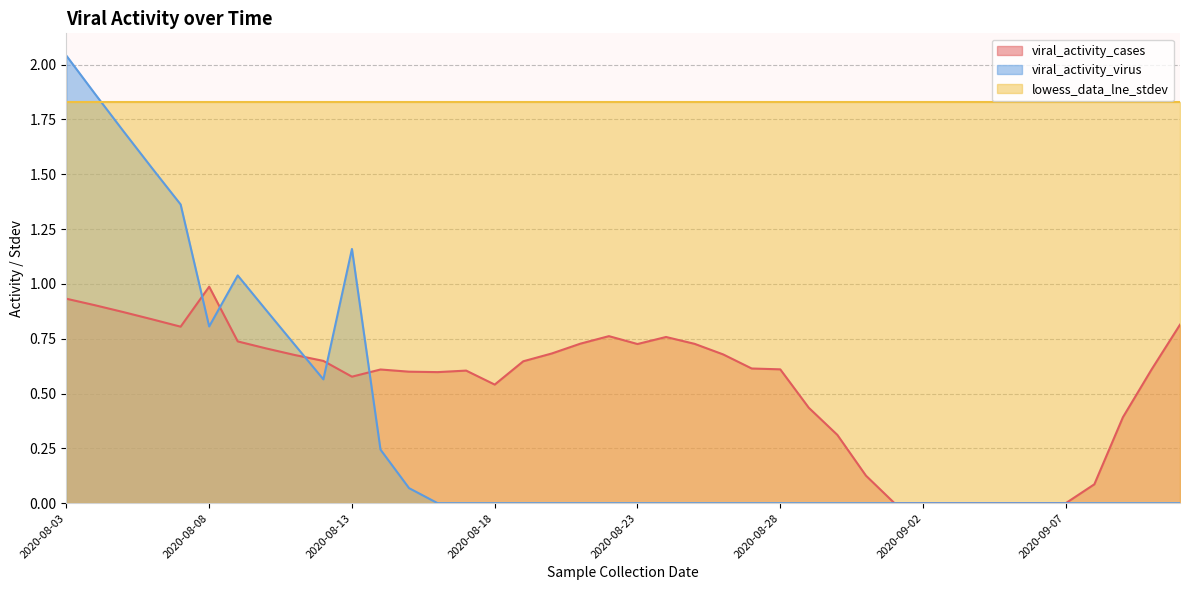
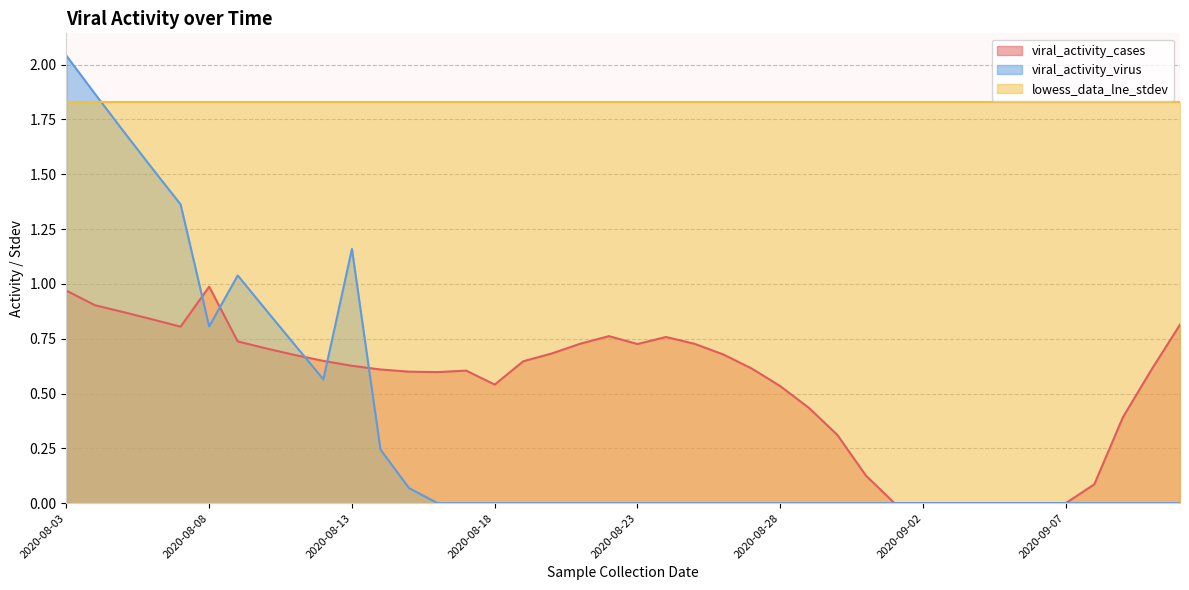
viral_activity_cases, 2020-08-03: 0.93 -> 0.97
viral_activity_cases, 2020-08-13: 0.58 -> 0.63
viral_activity_cases, 2020-08-28: 0.61 -> 0.53
